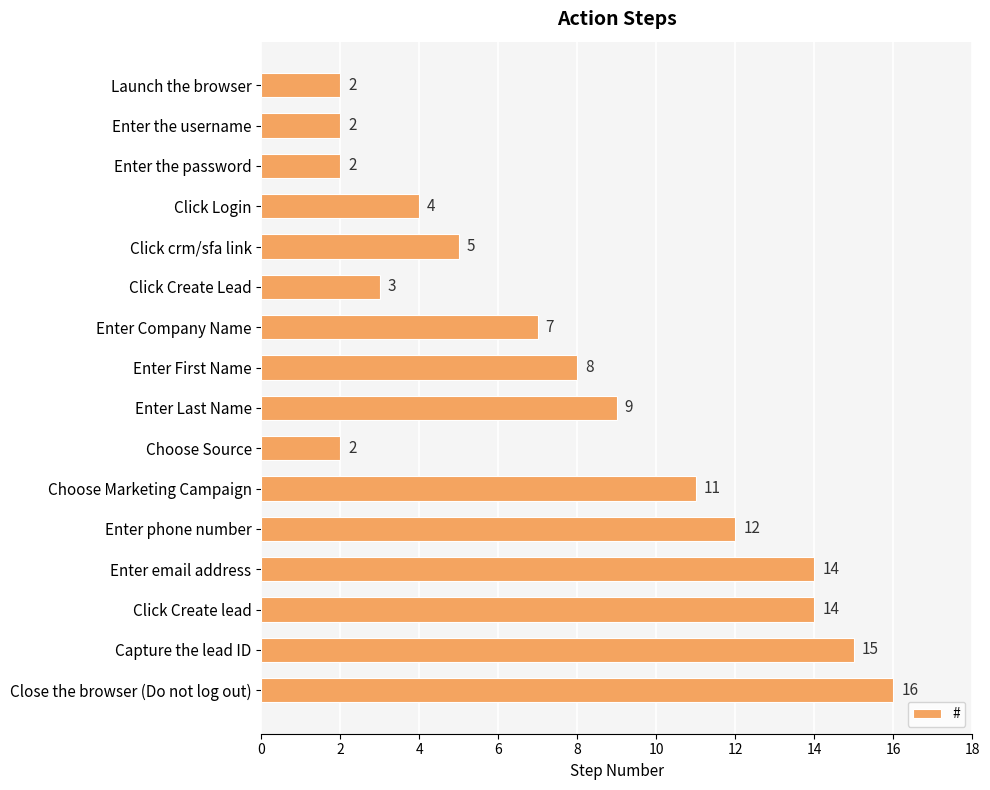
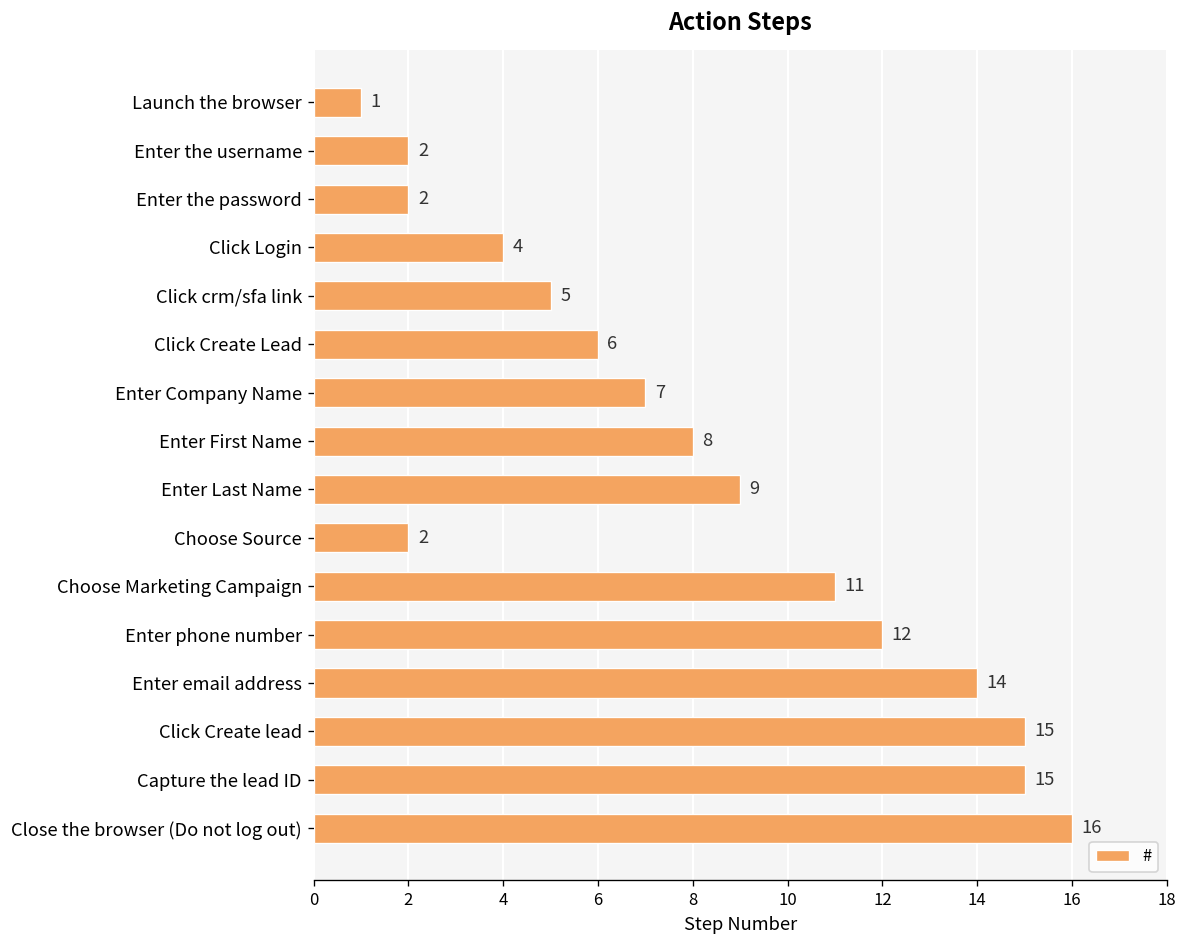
Launch the browser: 2 -> 1
Click Create Lead: 3 -> 6
Click Create lead: 14 -> 15
